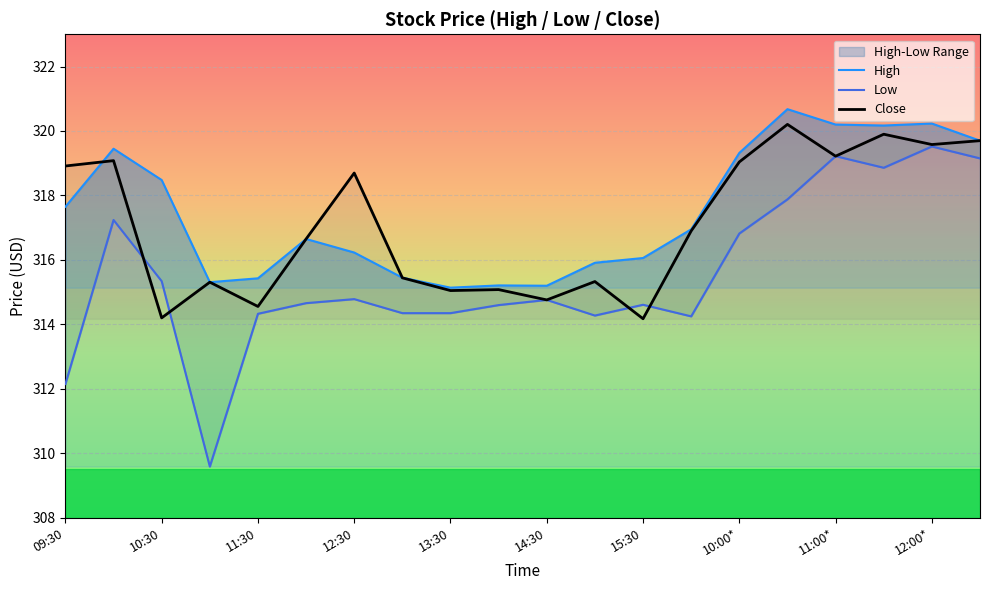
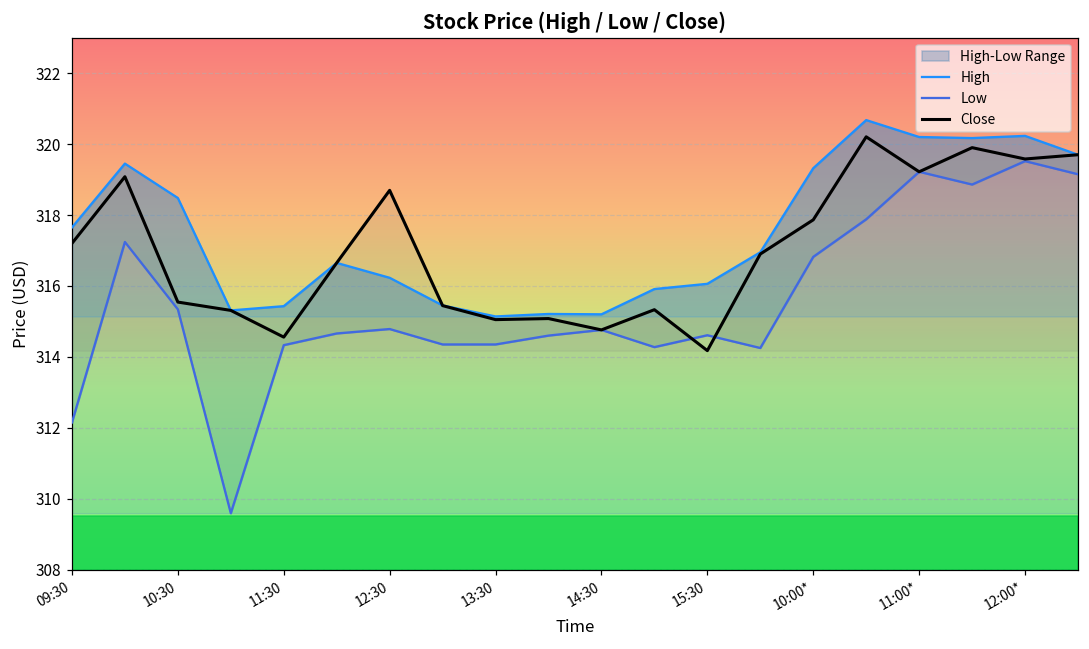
Close, 09:30: 318.9 -> 317.2
Close, 10:30: 314.2 -> 315.5
Close, 10:00*: 319.0 -> 317.9
